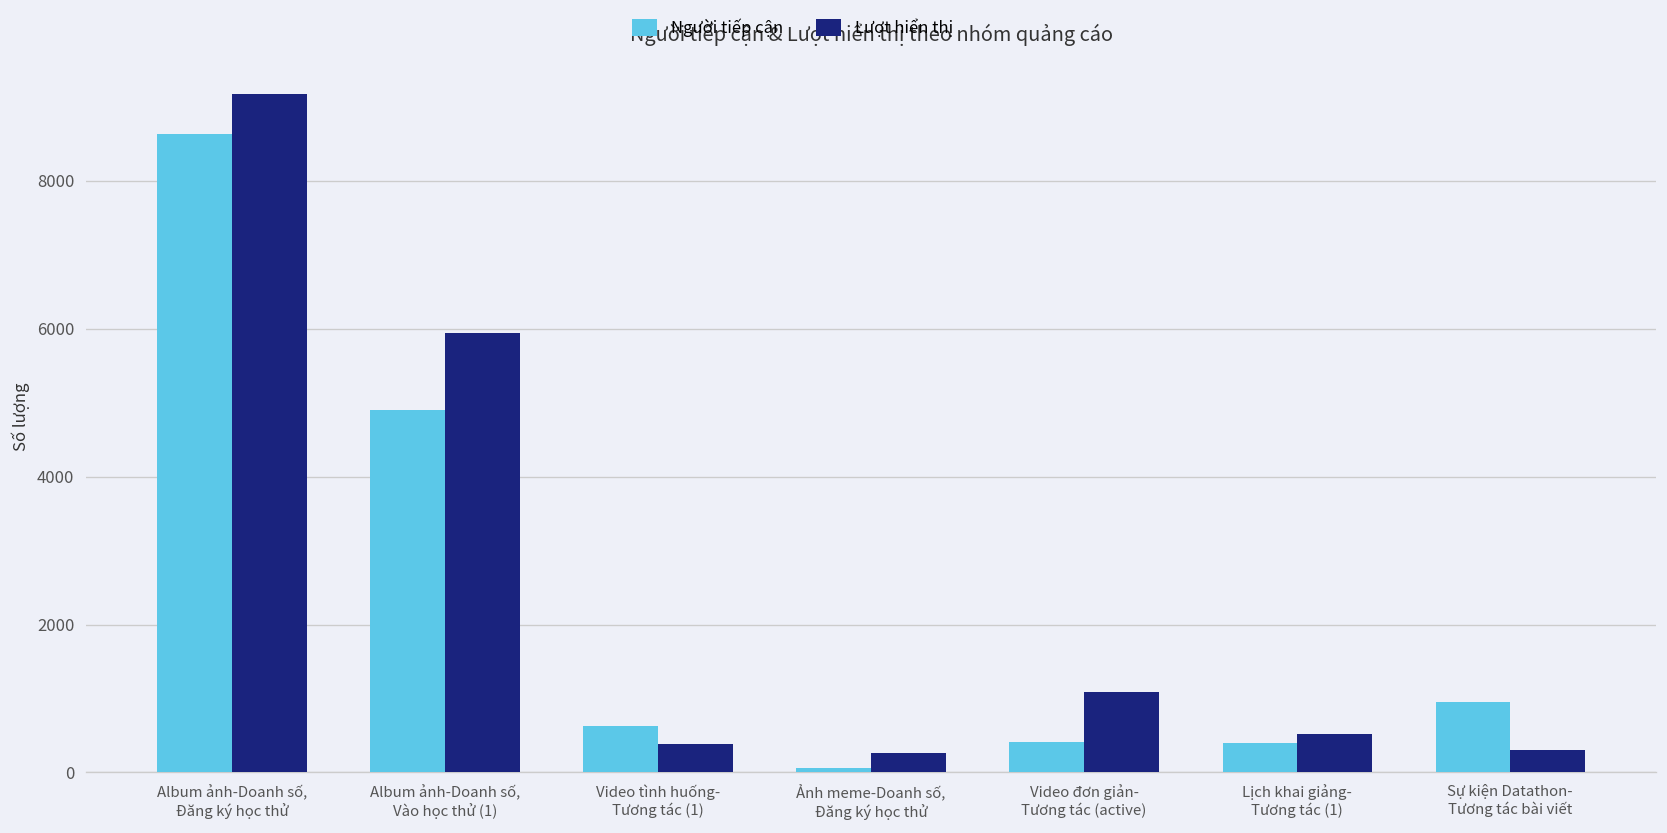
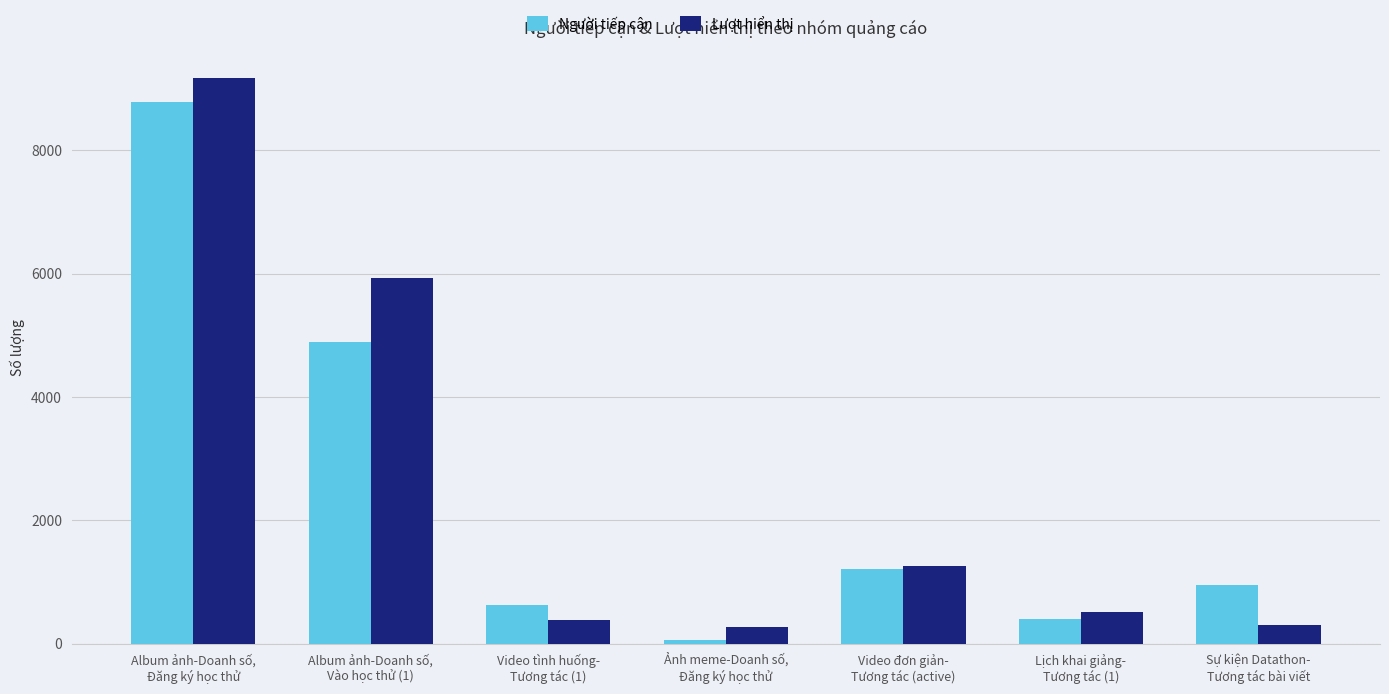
Người tiếp cận, Album ảnh-Doanh số, Đăng ký học thử: 8600 -> 8800
Người tiếp cận, Video đơn giản- Tương tác (active): 400 -> 1200
Lượt hiển thị, Video đơn giản- Tương tác (active): 1100 -> 1300
